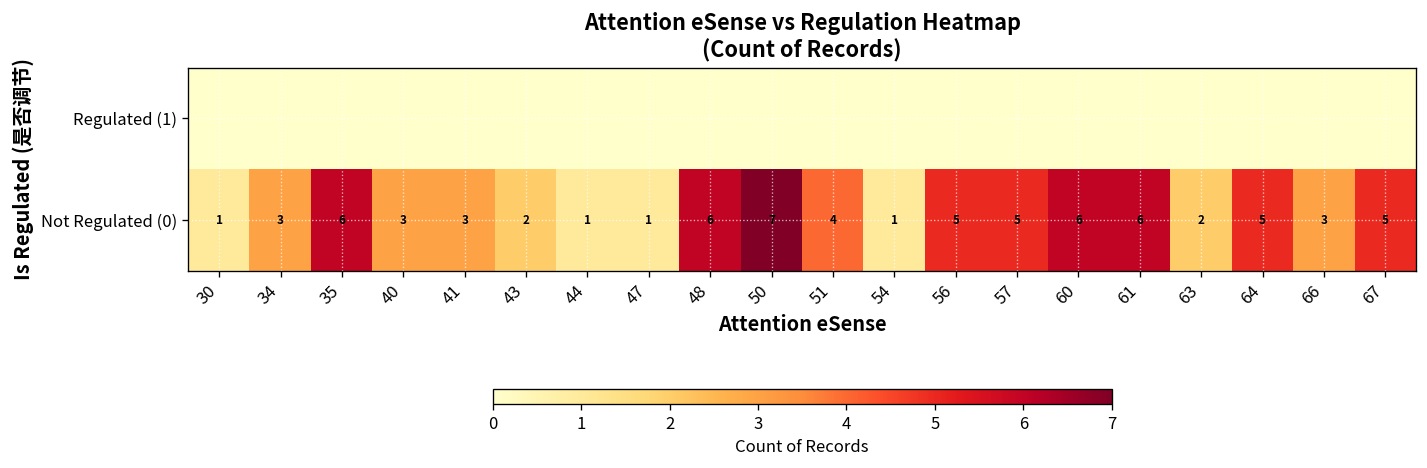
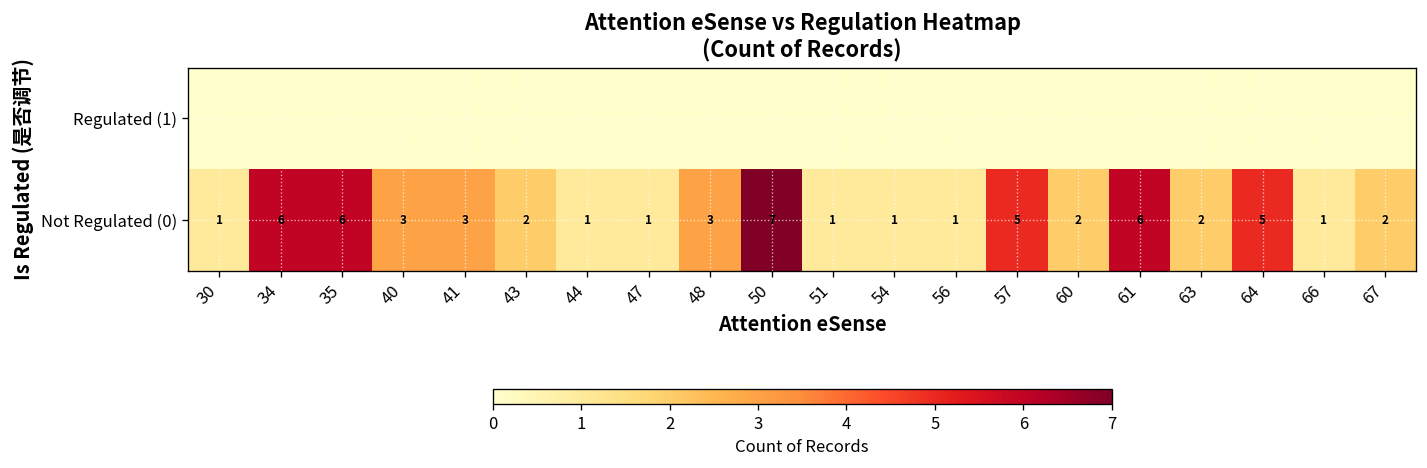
Not Regulated (0), 34: 3 -> 6
Not Regulated (0), 48: 6 -> 3
Not Regulated (0), 51: 4 -> 1
Not Regulated (0), 56: 5 -> 1
Not Regulated (0), 60: 6 -> 2
Not Regulated (0), 66: 3 -> 1
Not Regulated (0), 67: 5 -> 2
